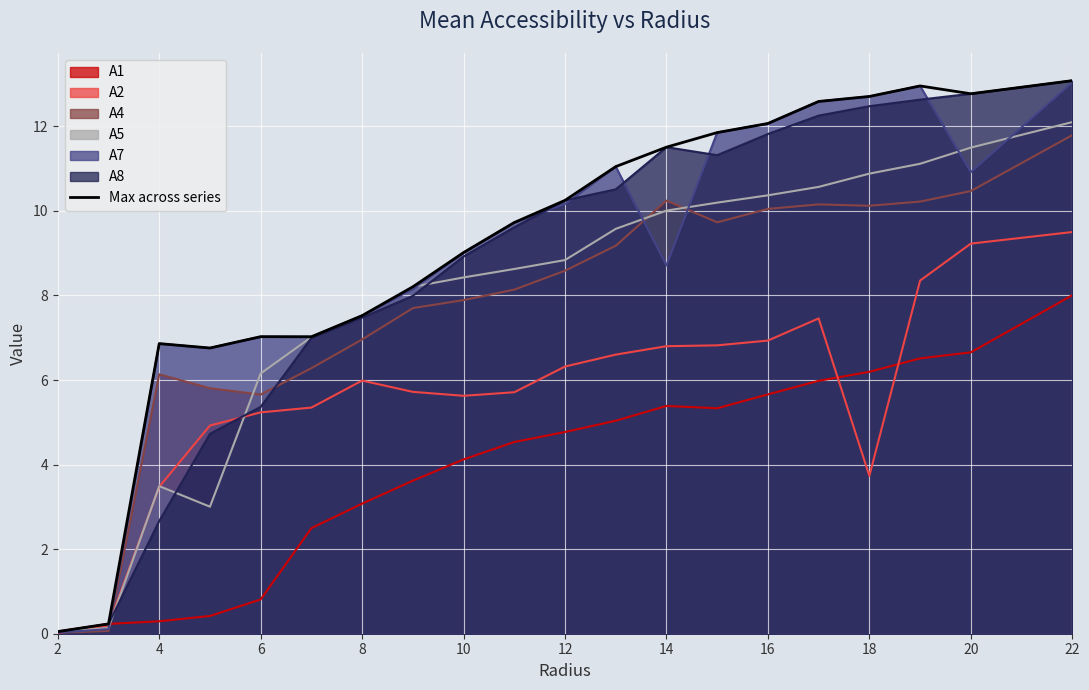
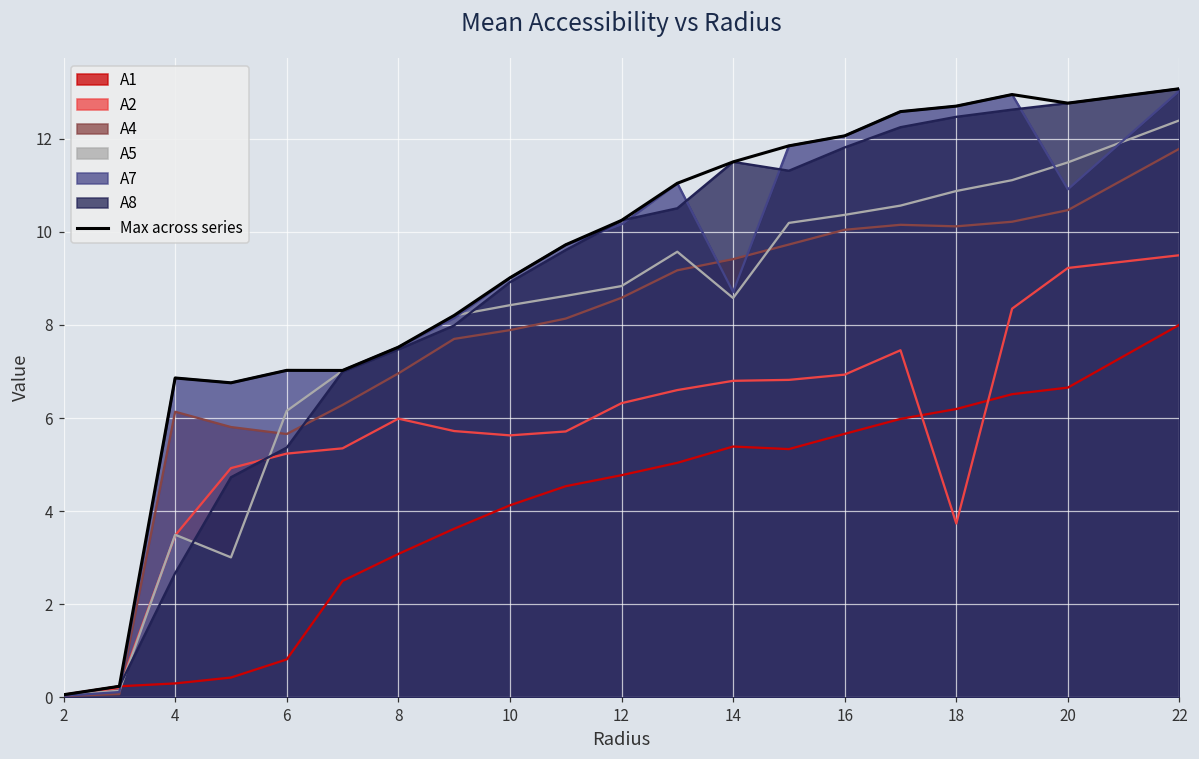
A4, 14: 10.2 -> 9.4
A5, 14: 10.0 -> 8.6
A5, 22: 12.1 -> 12.4
